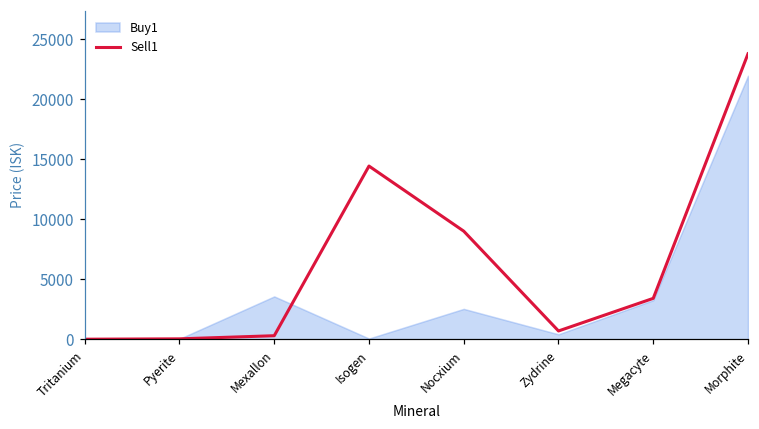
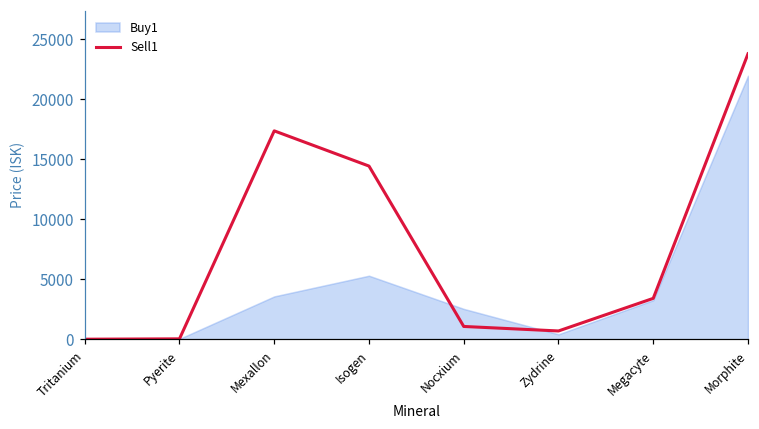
Sell1, Mexallon: 300 -> 17400
Buy1, Isogen: 100 -> 5300
Sell1, Nocxium: 9000 -> 1100
